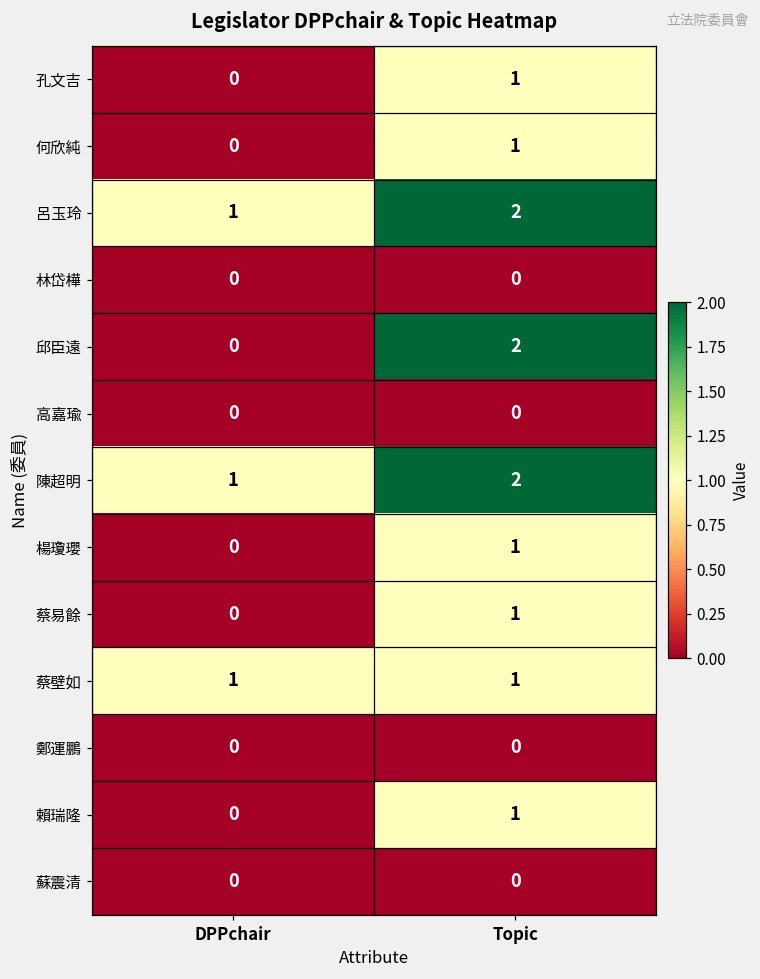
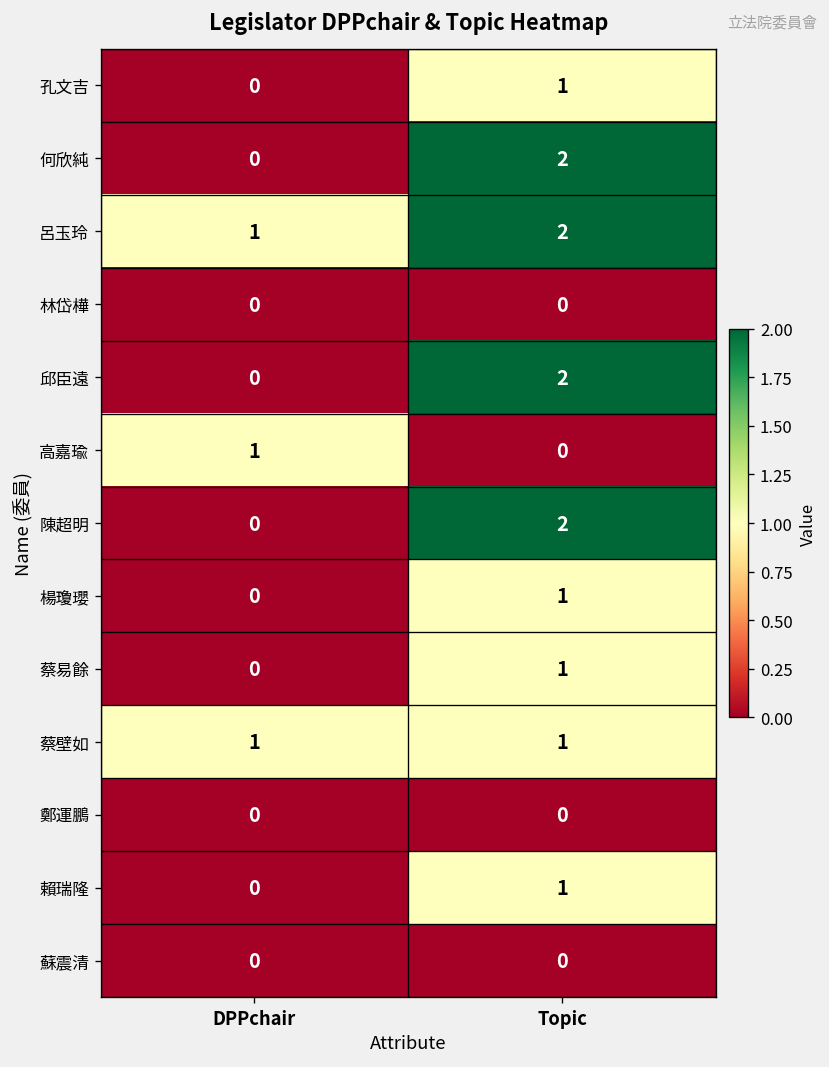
何欣純, Topic: 1 -> 2
高嘉瑜, DPPchair: 0 -> 1
陳超明, DPPchair: 1 -> 0
